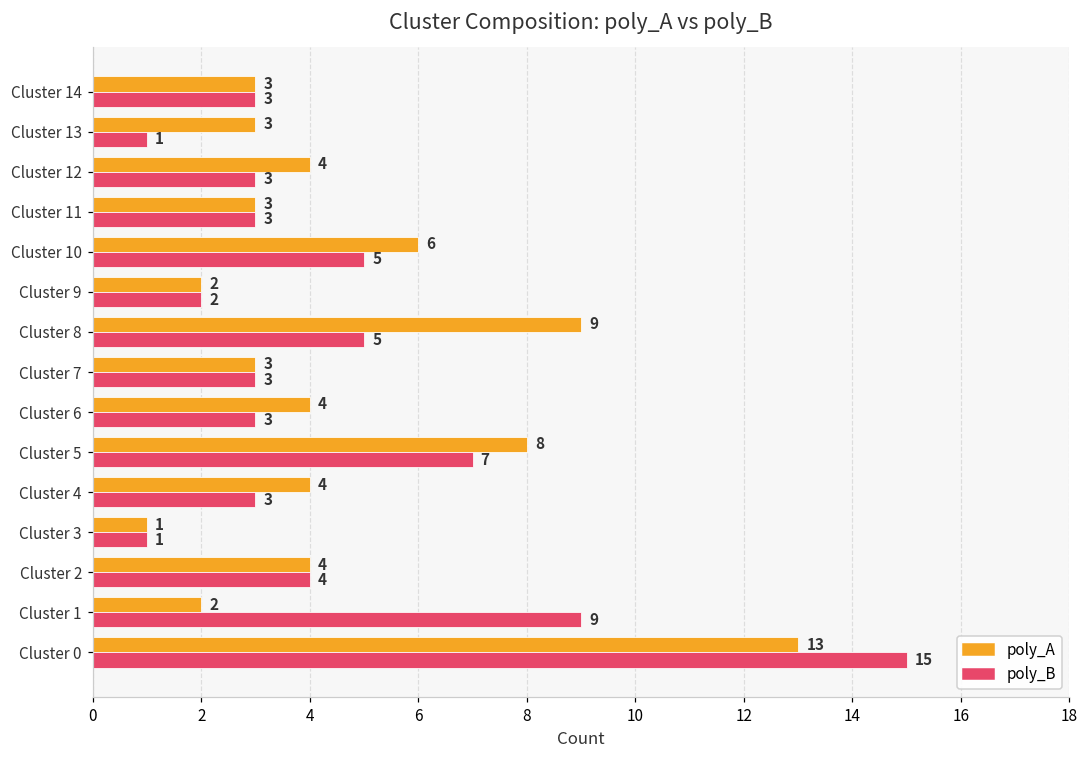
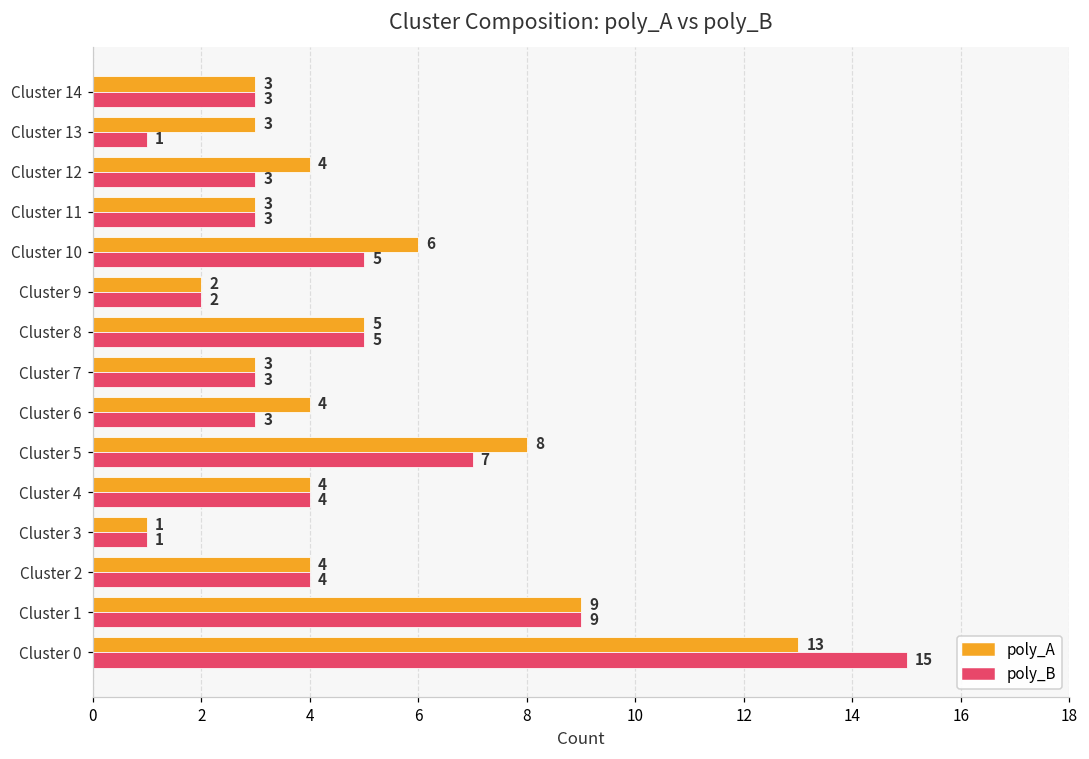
poly_A, Cluster 8: 9 -> 5
poly_B, Cluster 4: 3 -> 4
poly_A, Cluster 1: 2 -> 9
